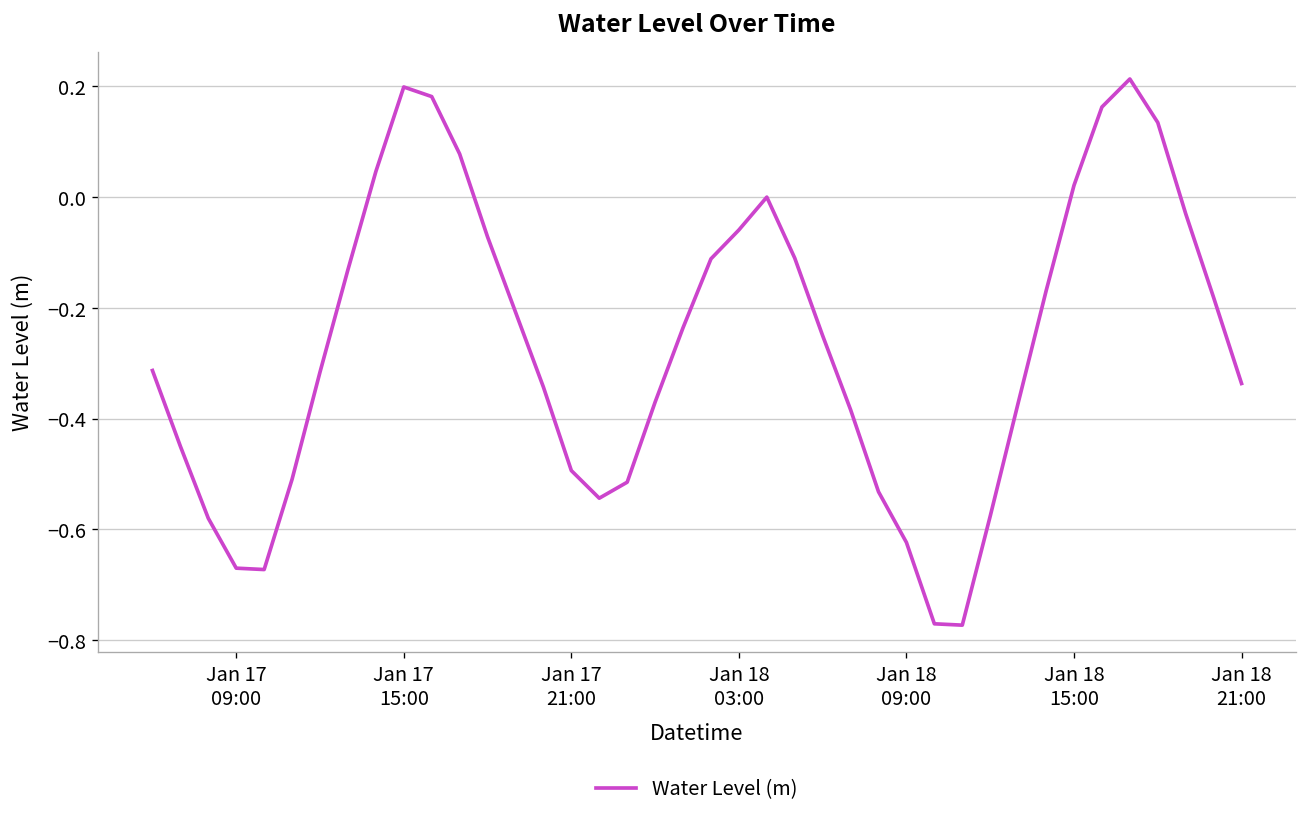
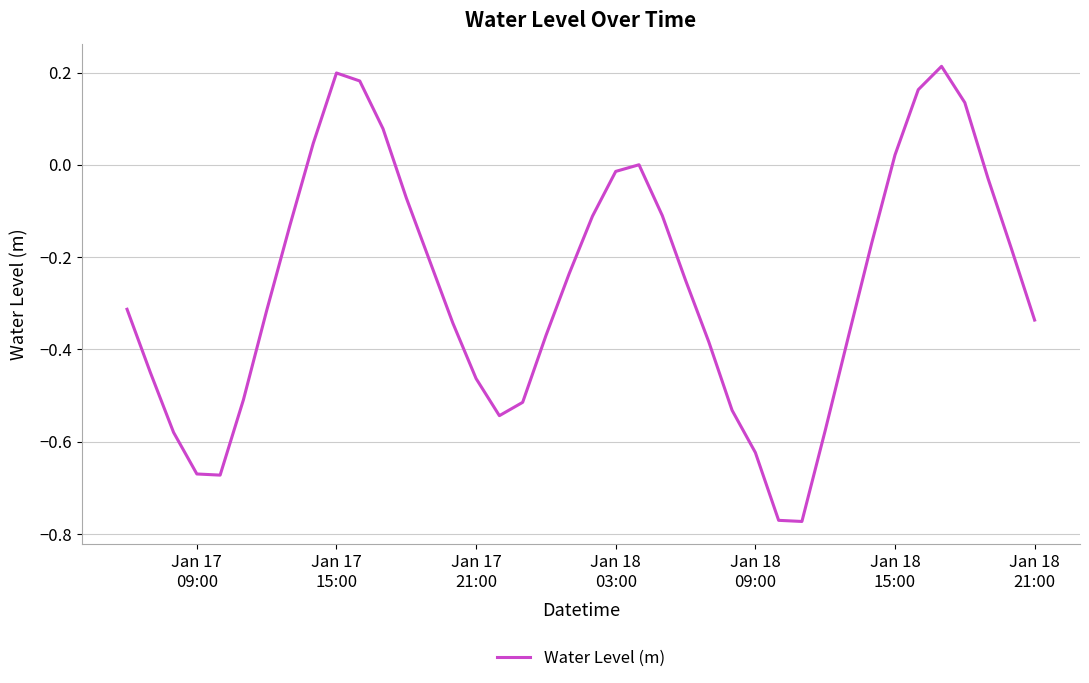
Jan 17 21:00: -0.49 -> -0.46
Jan 18 03:00: -0.06 -> -0.01
